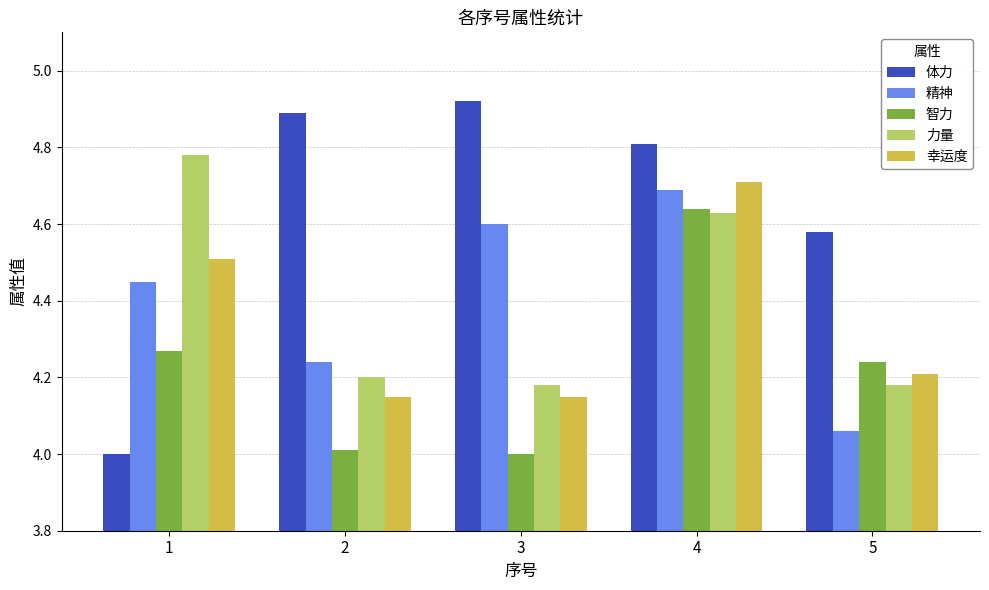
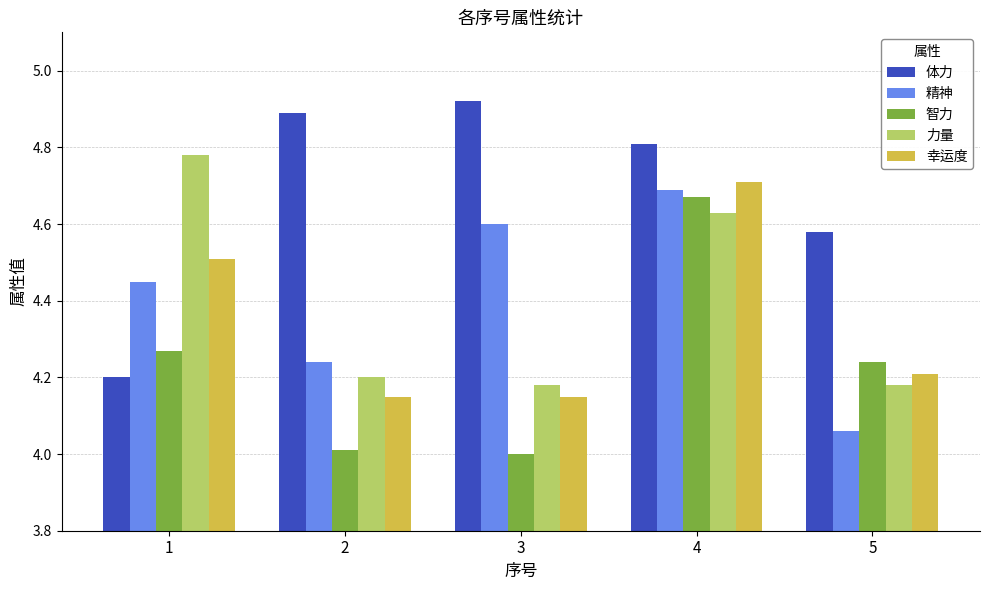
体力, 1: 4.0 -> 4.2
智力, 4: 4.64 -> 4.67
